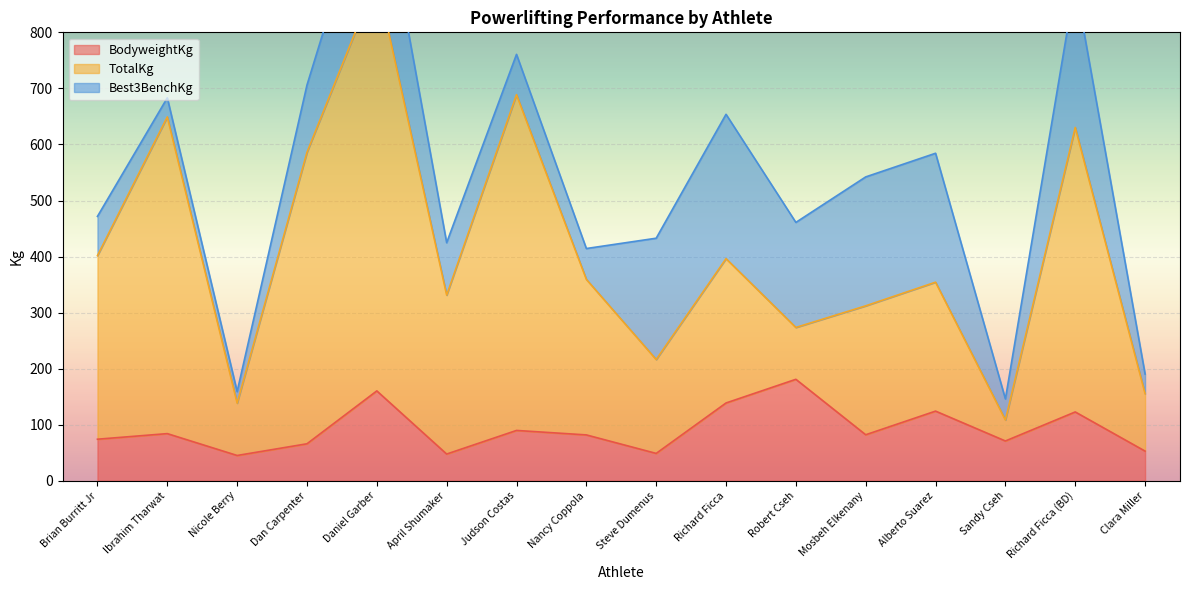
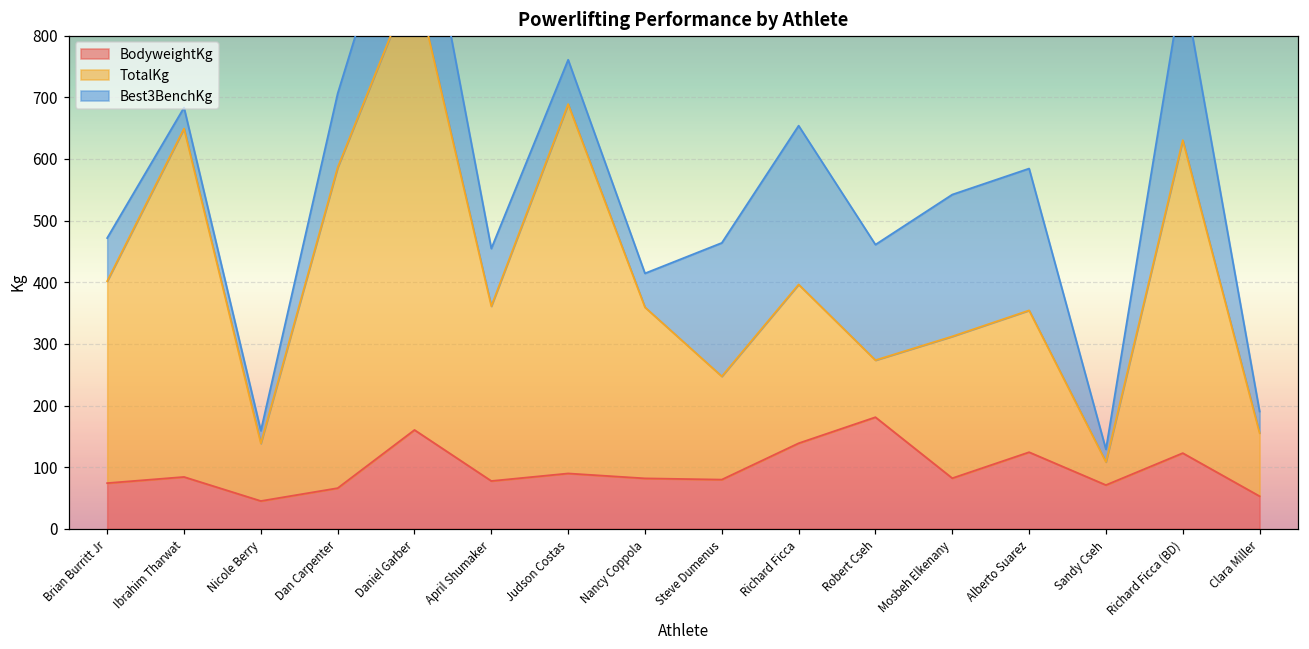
BodyweightKg, April Shumaker: 50 -> 80
BodyweightKg, Steve Dumenus: 50 -> 80
Best3BenchKg, Sandy Cseh: 40 -> 20
